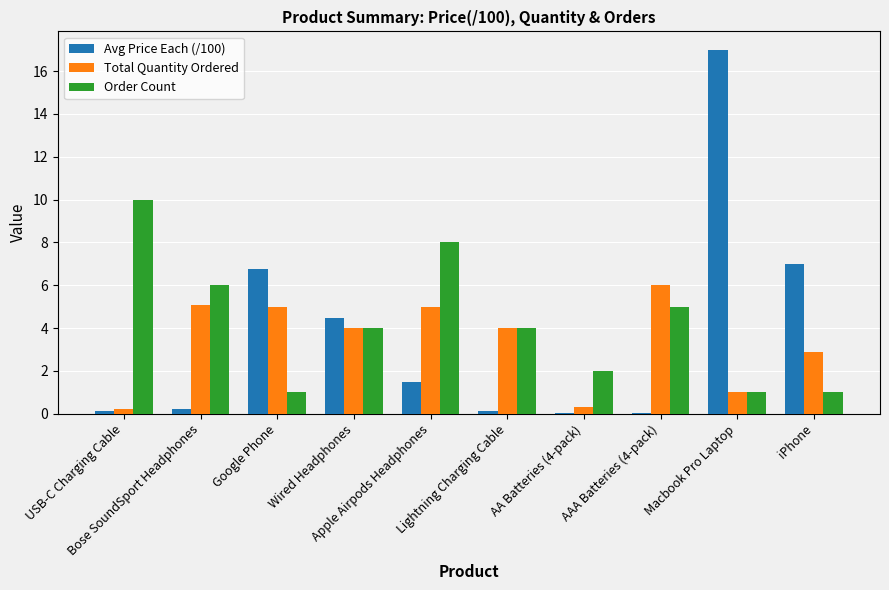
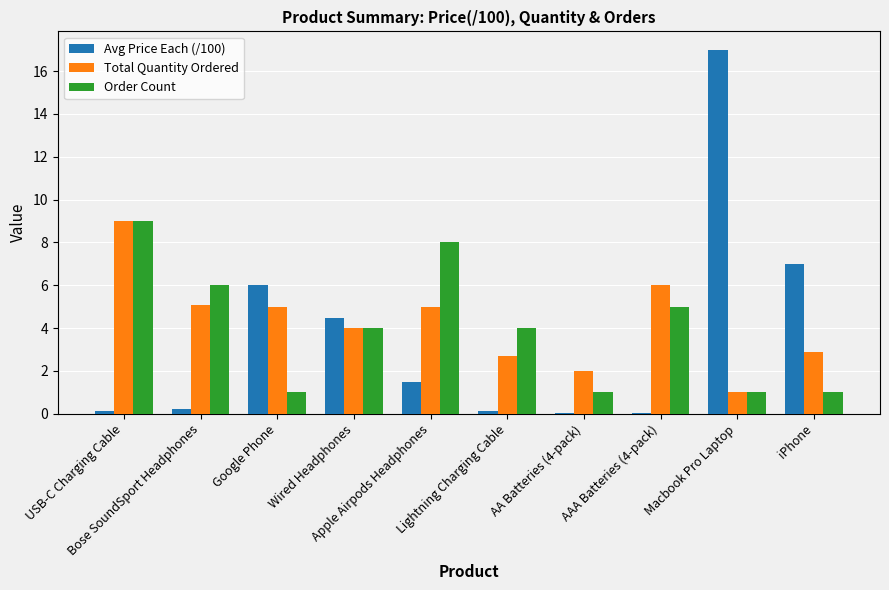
Total Quantity Ordered, USB-C Charging Cable: 0.2 -> 9.0
Order Count, USB-C Charging Cable: 10 -> 9
Avg Price Each (/100), Google Phone: 6.8 -> 6.0
Total Quantity Ordered, Lightning Charging Cable: 4.0 -> 2.7
Total Quantity Ordered, AA Batteries (4-pack): 0.3 -> 2.0
Order Count, AA Batteries (4-pack): 2 -> 1
